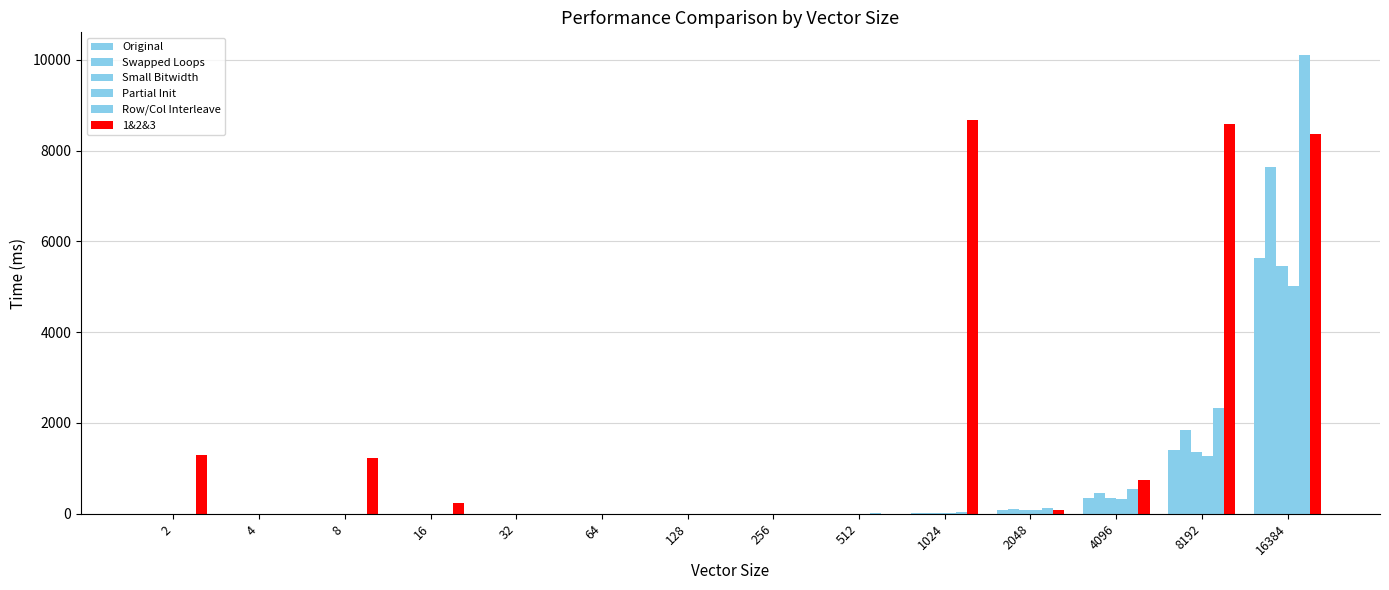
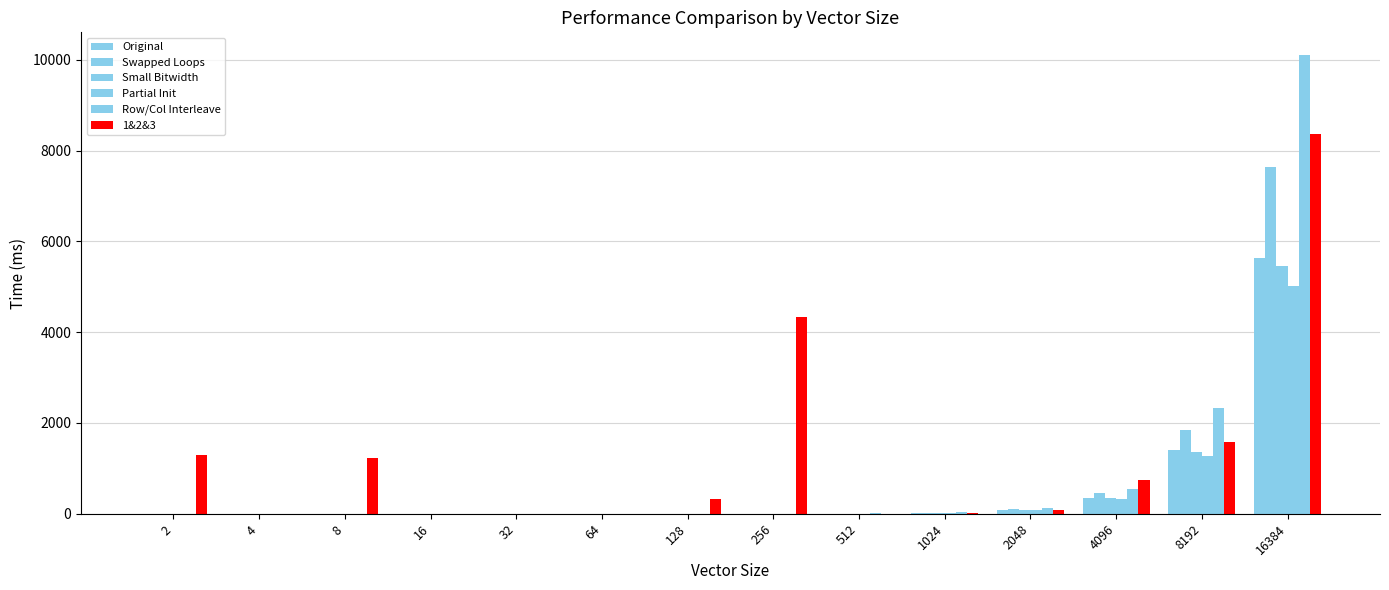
1&2&3, 16: 200 -> 0
1&2&3, 128: 0 -> 300
1&2&3, 256: 0 -> 4300
1&2&3, 1024: 8700 -> 0
1&2&3, 8192: 8600 -> 1600
